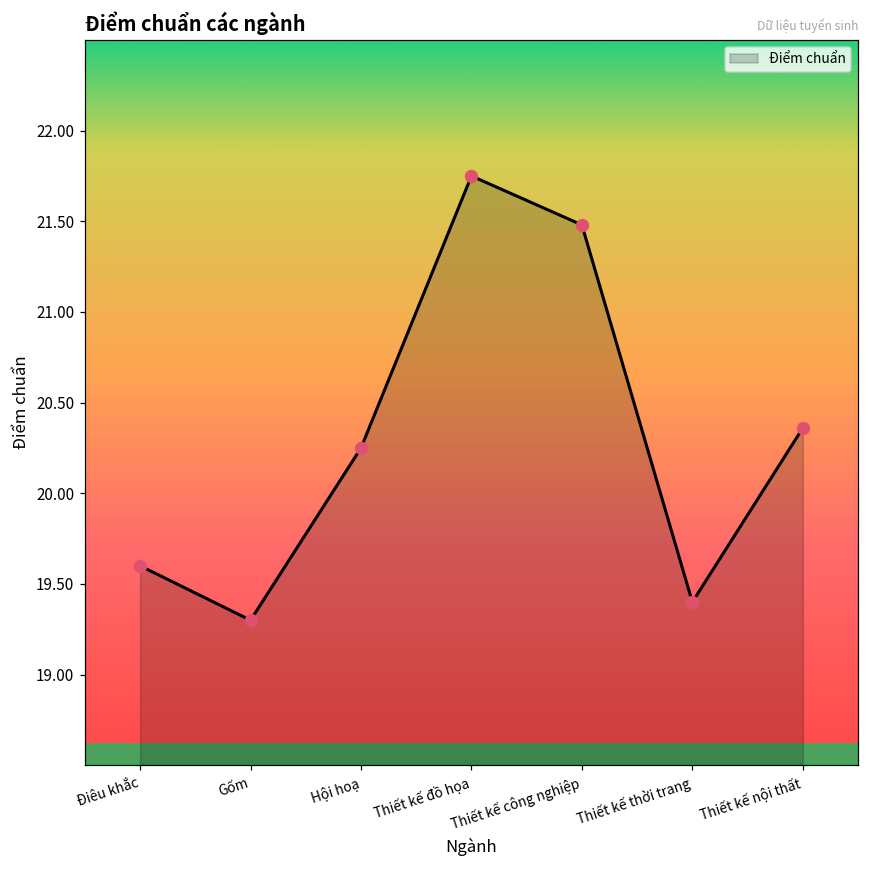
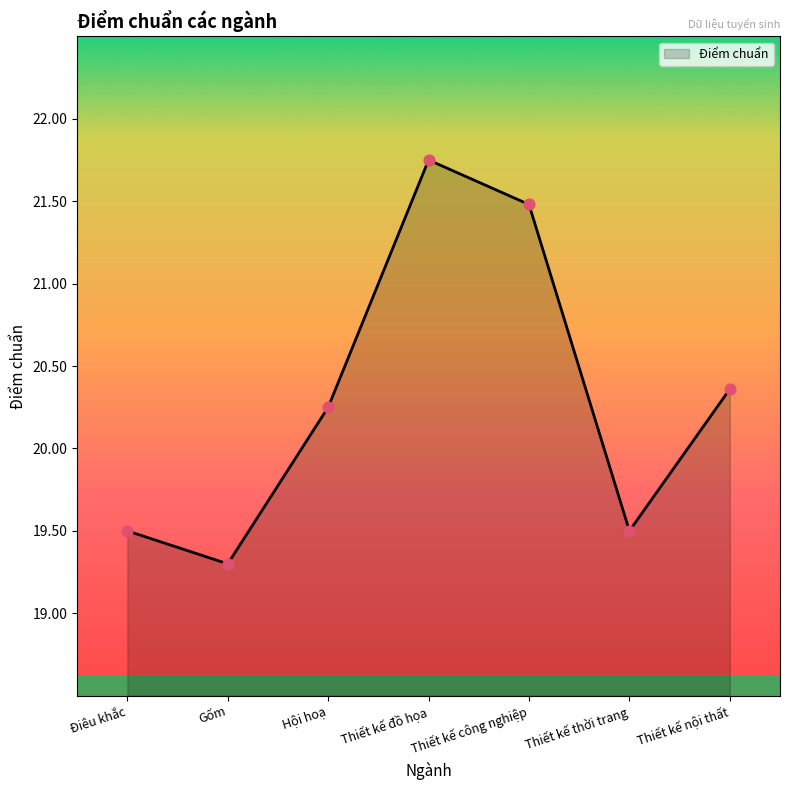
Điêu khắc: 19.6 -> 19.5
Thiết kế thời trang: 19.4 -> 19.5
